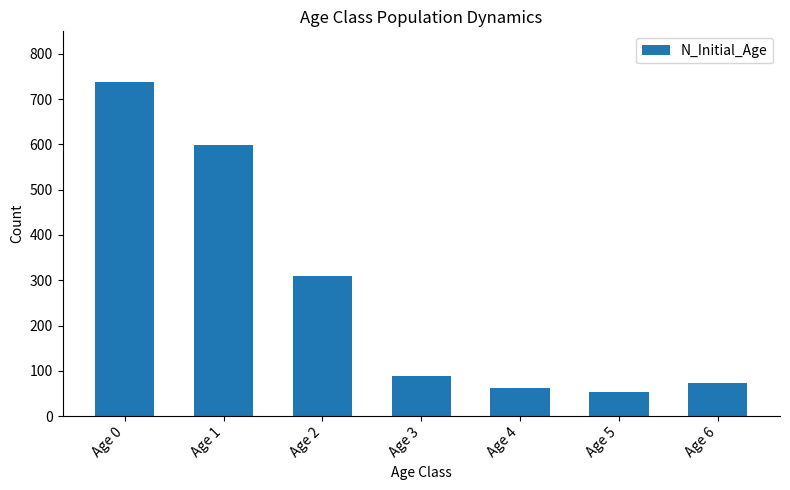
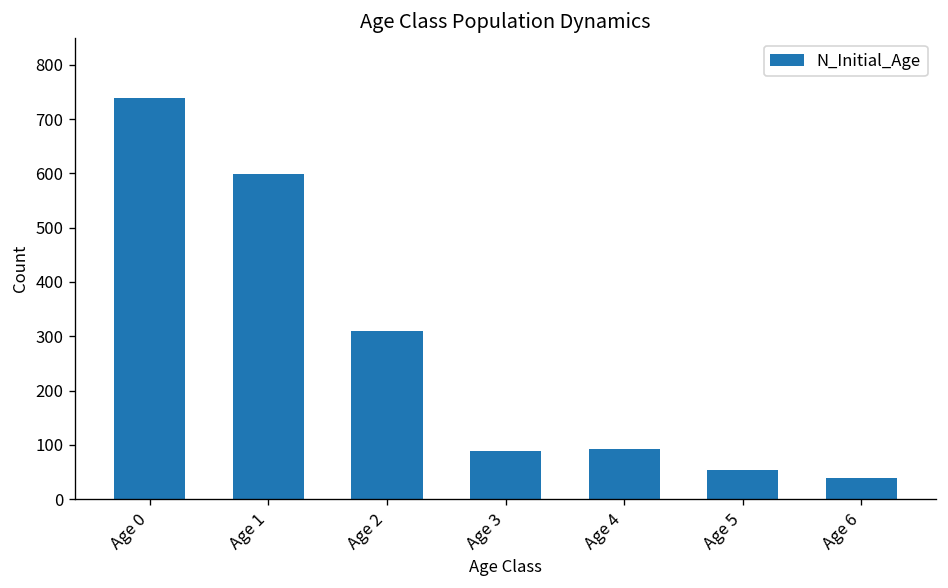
Age 4: 60 -> 90
Age 6: 70 -> 40
